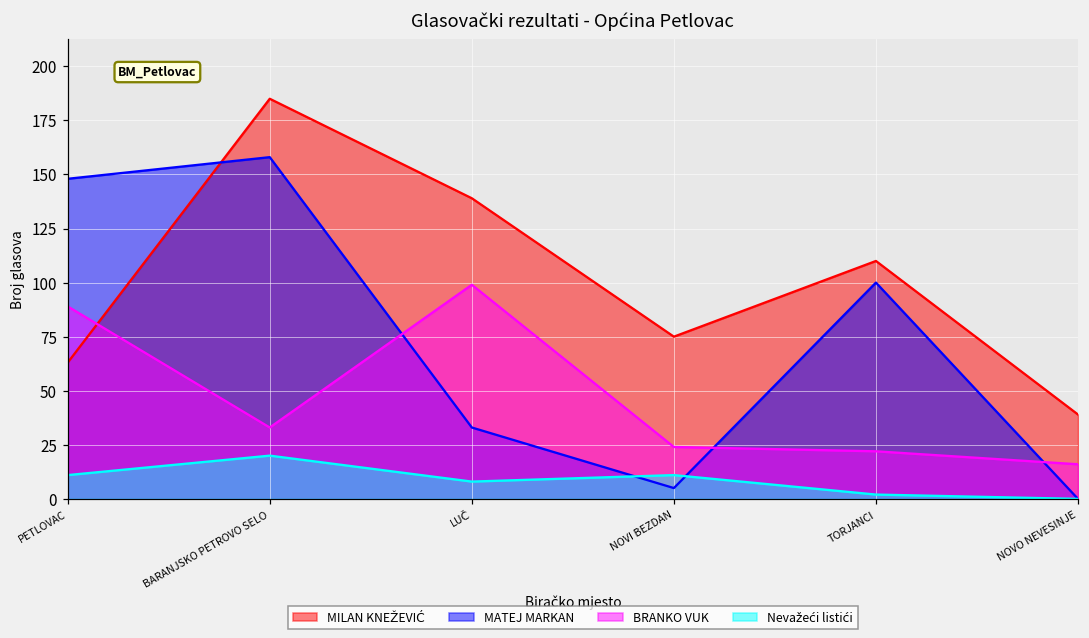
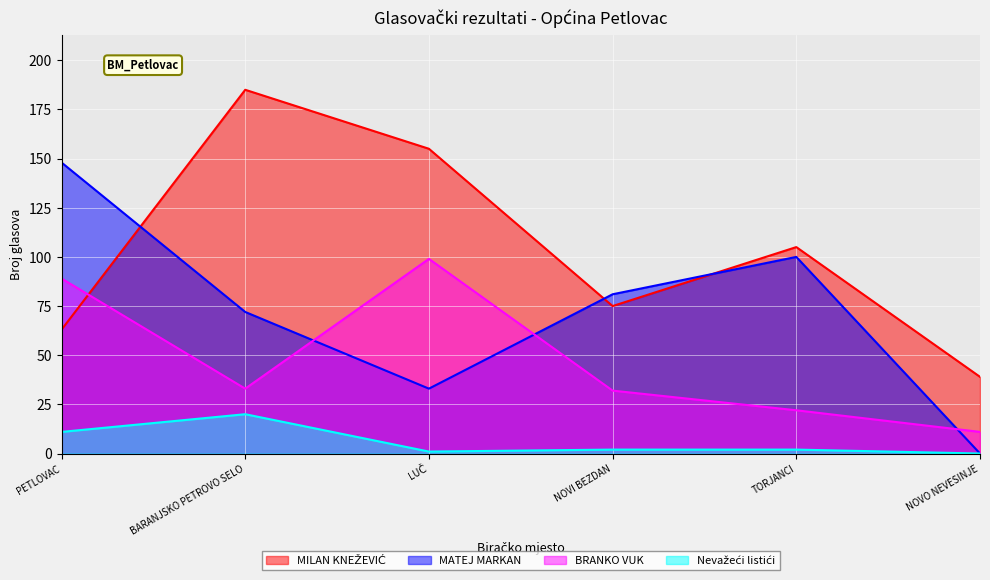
MATEJ MARKAN, BARANJSKO PETROVO SELO: 158 -> 72
MILAN KNEŽEVIĆ, LUČ: 139 -> 155
Nevažeći listići, LUČ: 8 -> 1
MATEJ MARKAN, NOVI BEZDAN: 5 -> 81
BRANKO VUK, NOVI BEZDAN: 24 -> 32
Nevažeći listići, NOVI BEZDAN: 11 -> 2
MILAN KNEŽEVIĆ, TORJANCI: 110 -> 105
BRANKO VUK, NOVO NEVESINJE: 16 -> 11
